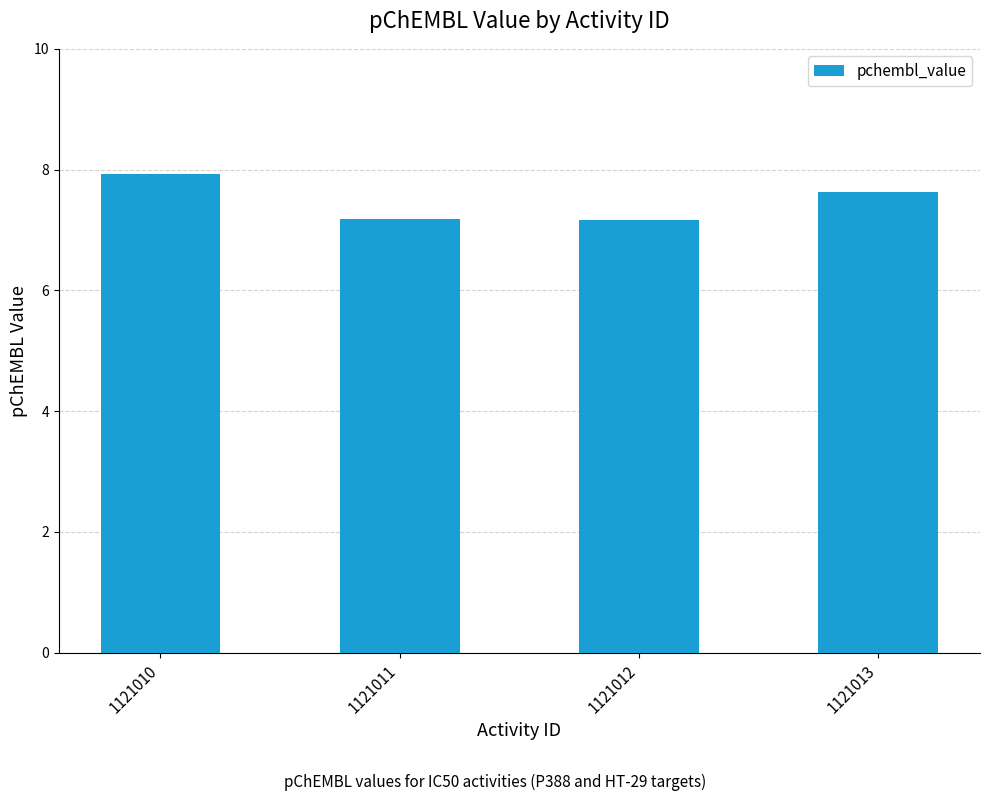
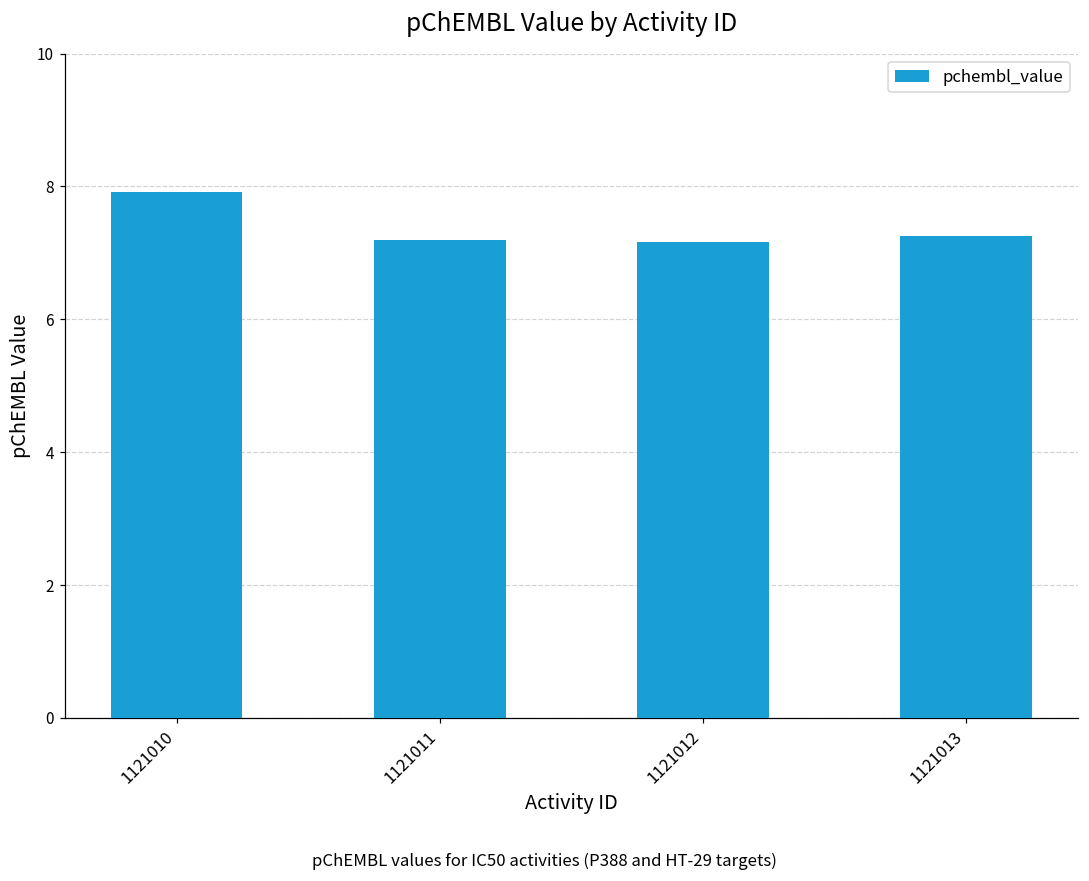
1121013: 7.6 -> 7.3
